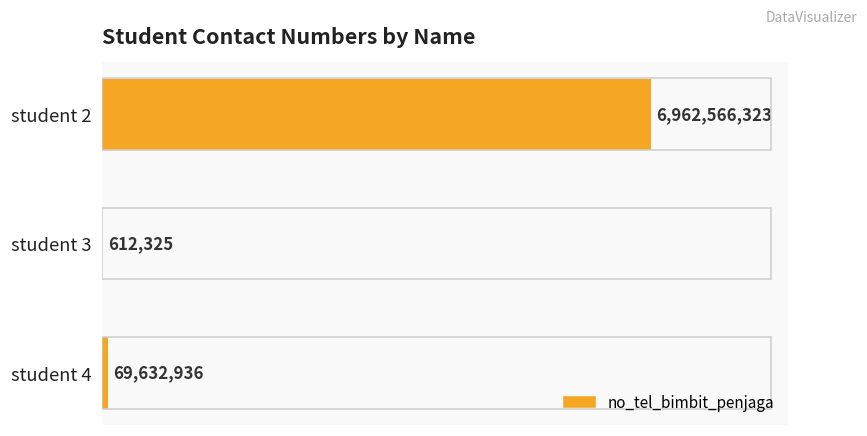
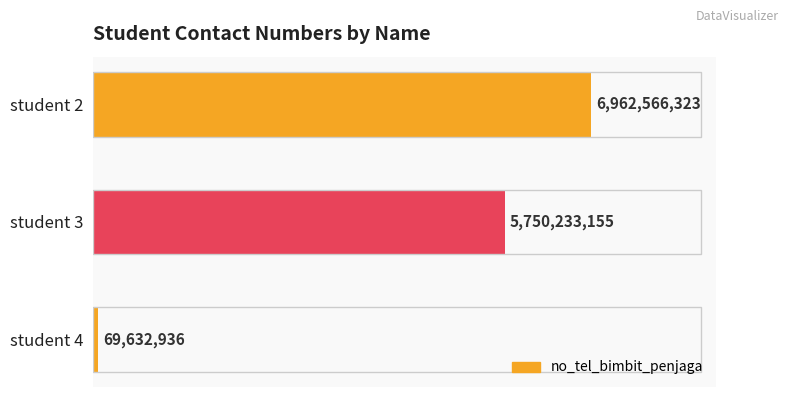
student 3: 612,325 -> 5,750,233,155
